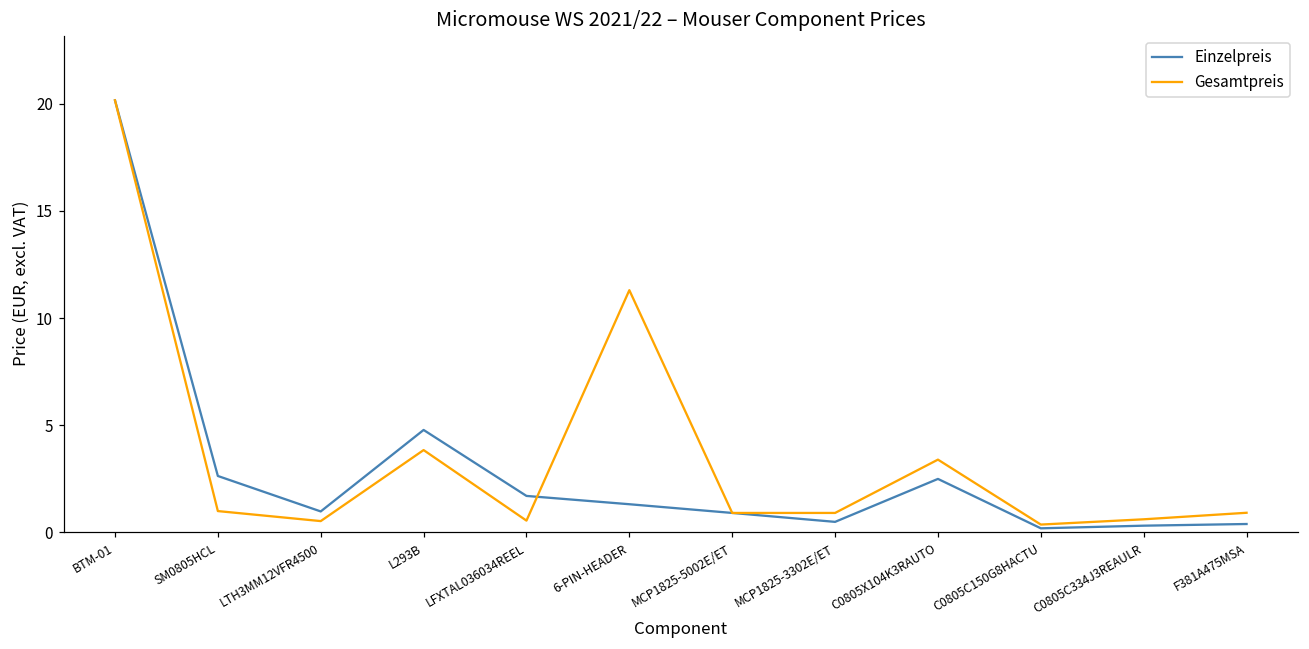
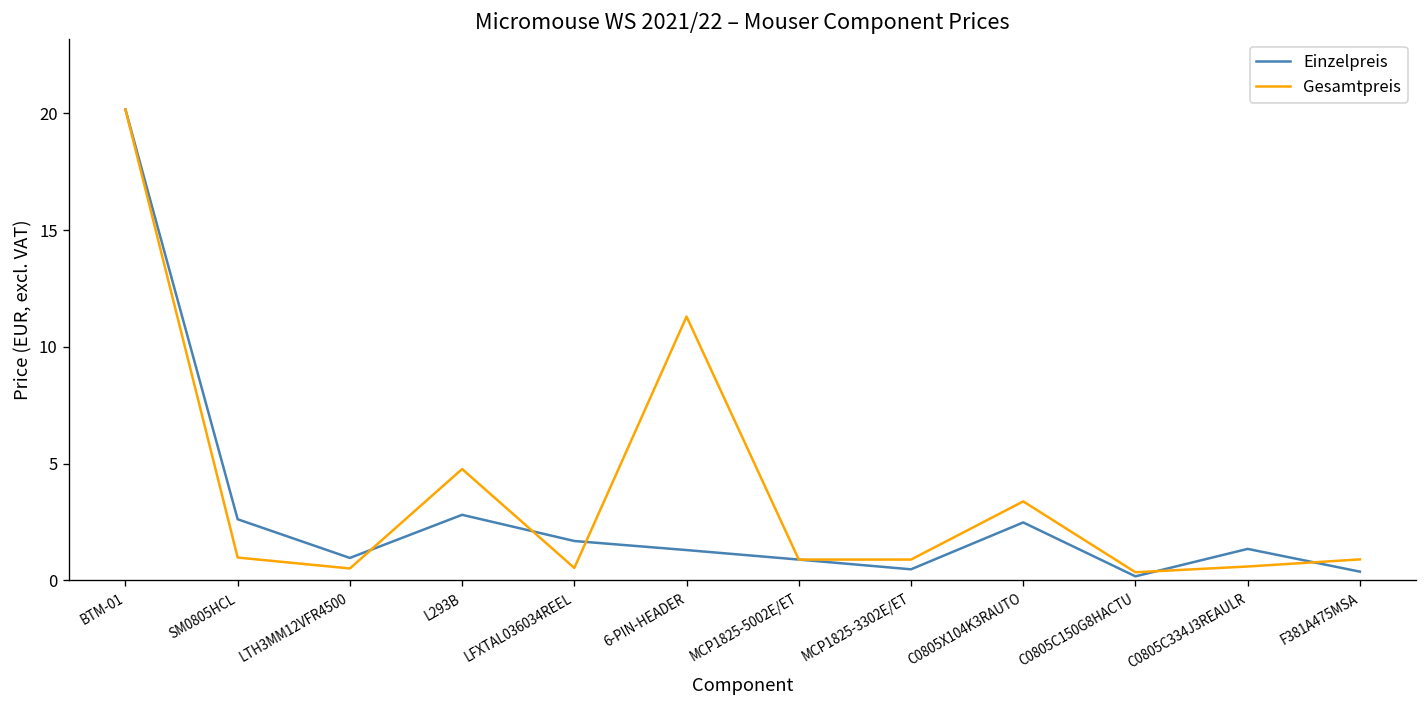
Einzelpreis, L293B: 4.8 -> 2.8
Gesamtpreis, L293B: 3.8 -> 4.8
Einzelpreis, C0805C334J3REAULR: 0.3 -> 1.4
